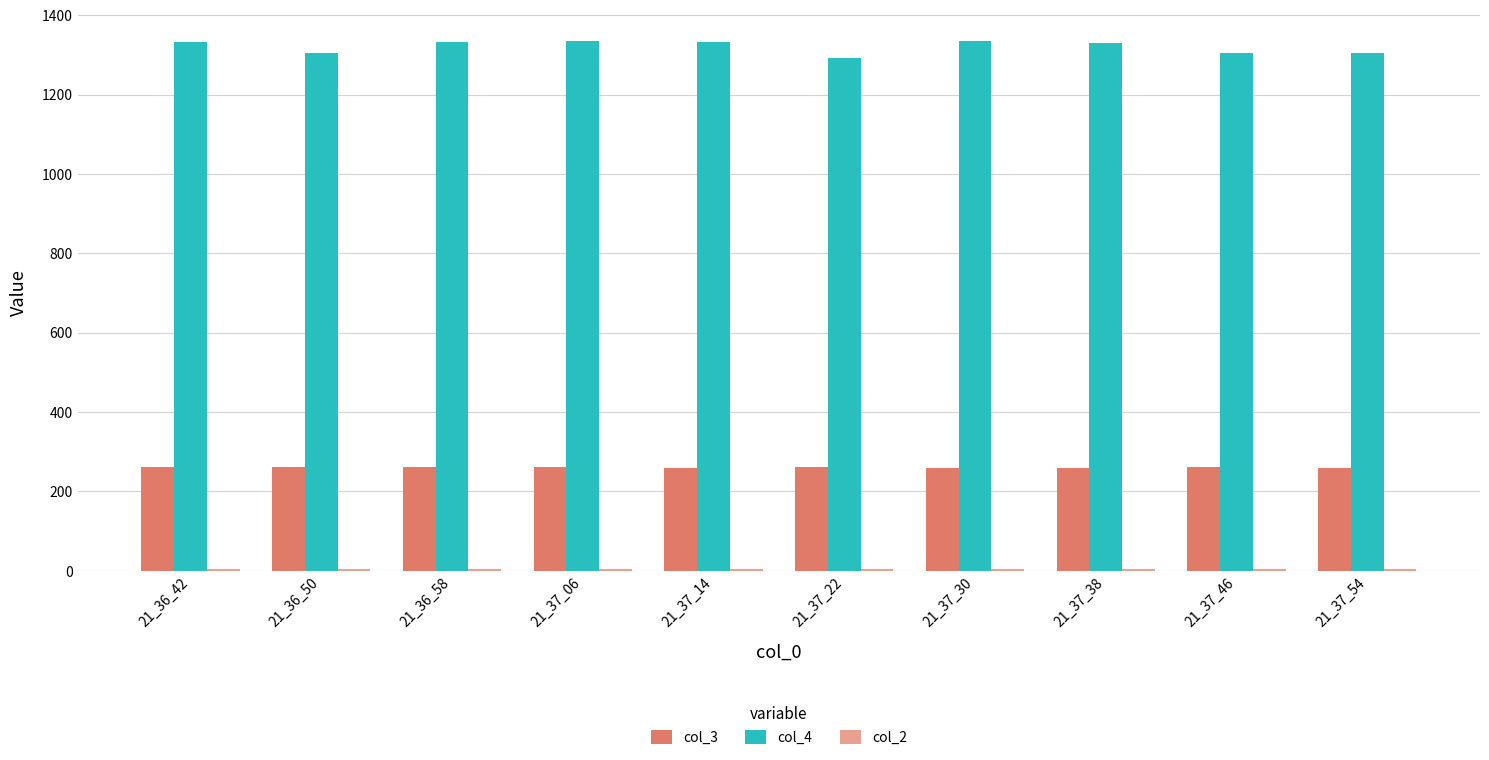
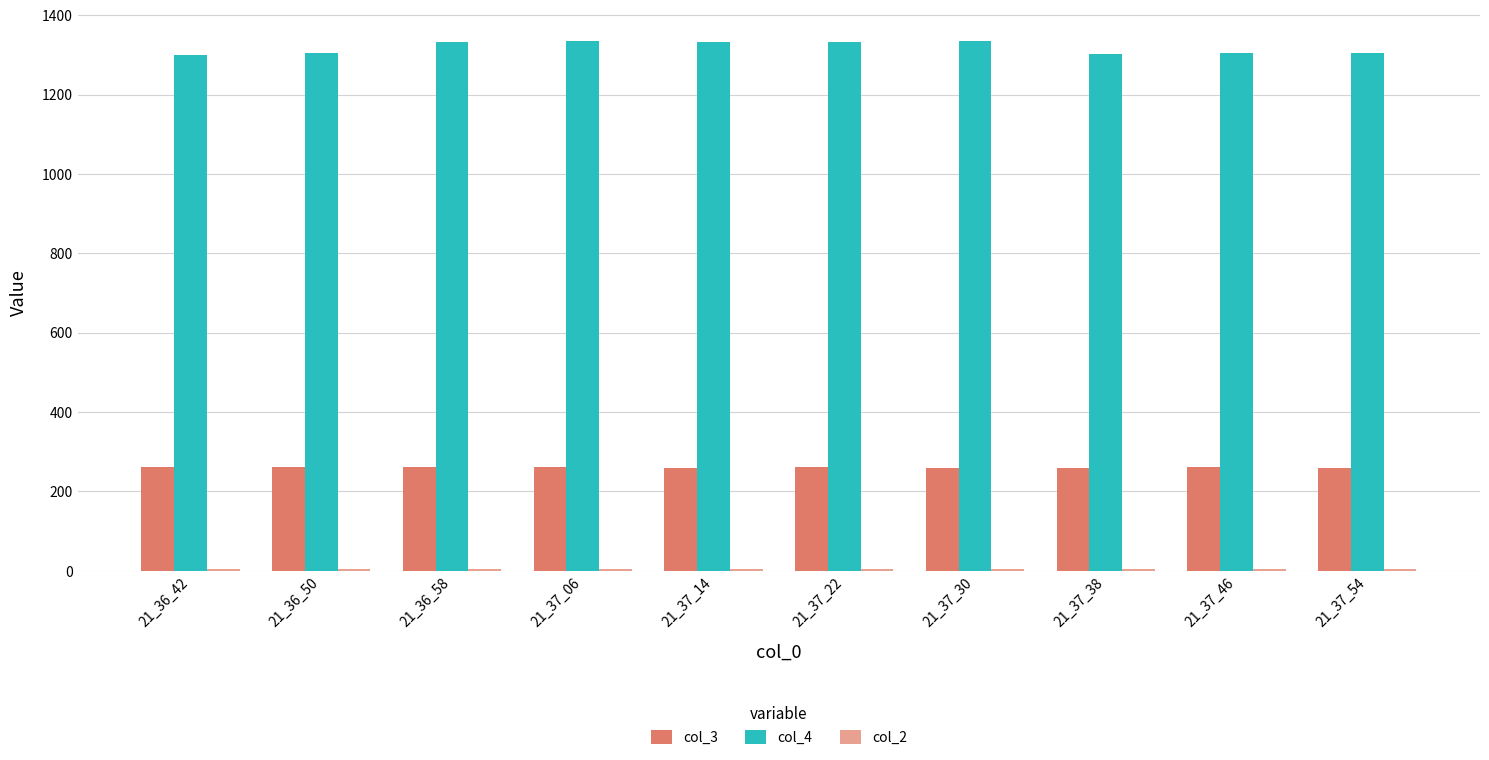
col_4, 21_36_42: 1330 -> 1300
col_4, 21_37_22: 1290 -> 1330
col_4, 21_37_38: 1330 -> 1300
